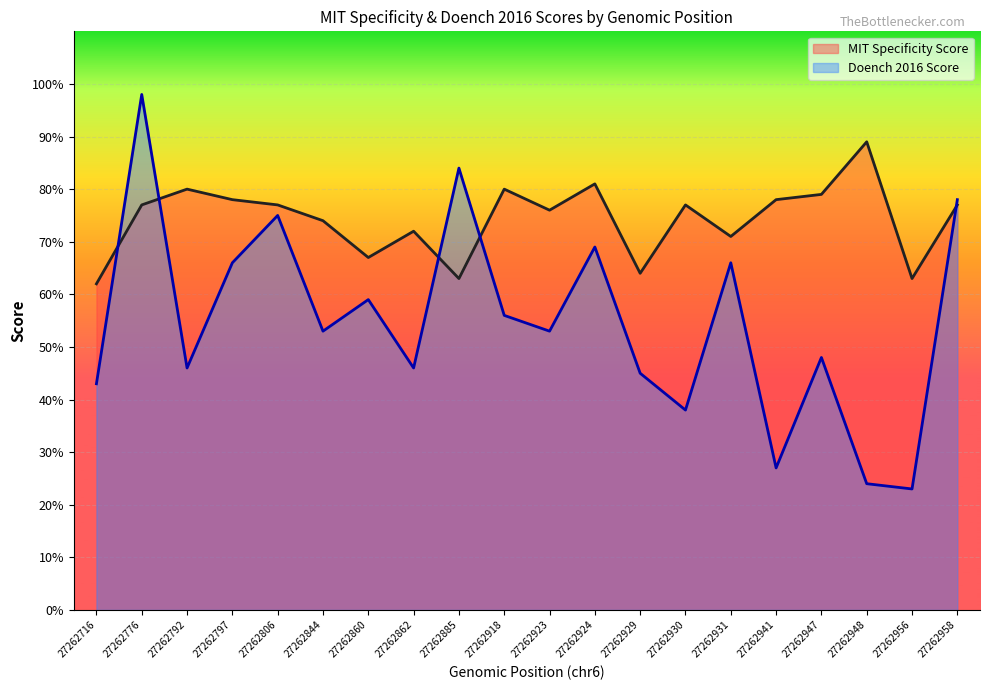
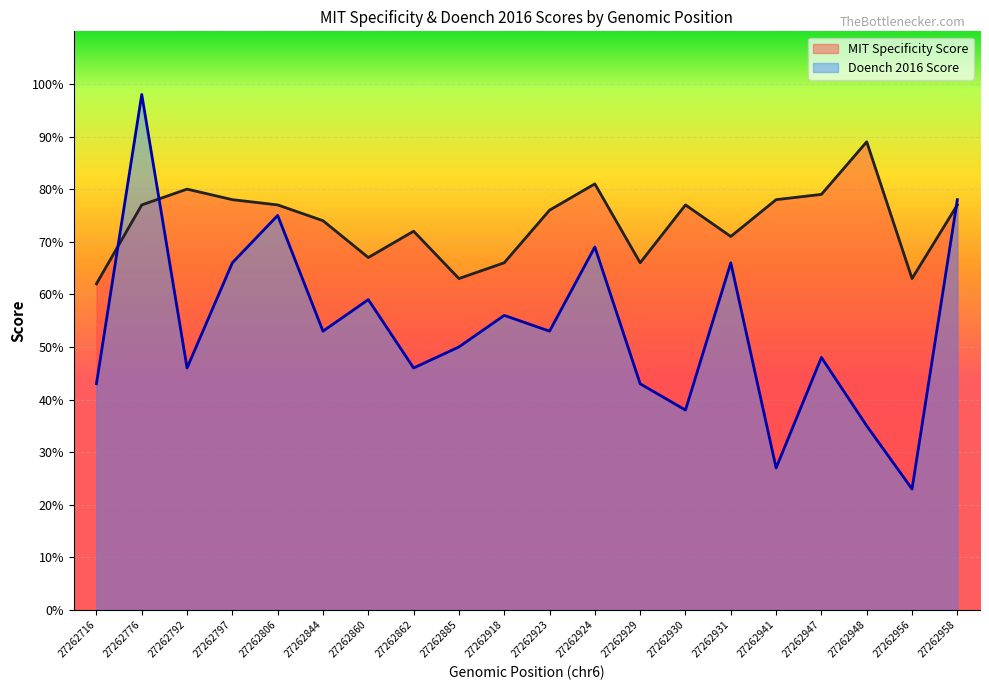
Doench 2016 Score, 27262885: 84% -> 50%
MIT Specificity Score, 27262918: 80% -> 66%
MIT Specificity Score, 27262929: 64% -> 66%
Doench 2016 Score, 27262929: 45% -> 43%
Doench 2016 Score, 27262948: 24% -> 35%
